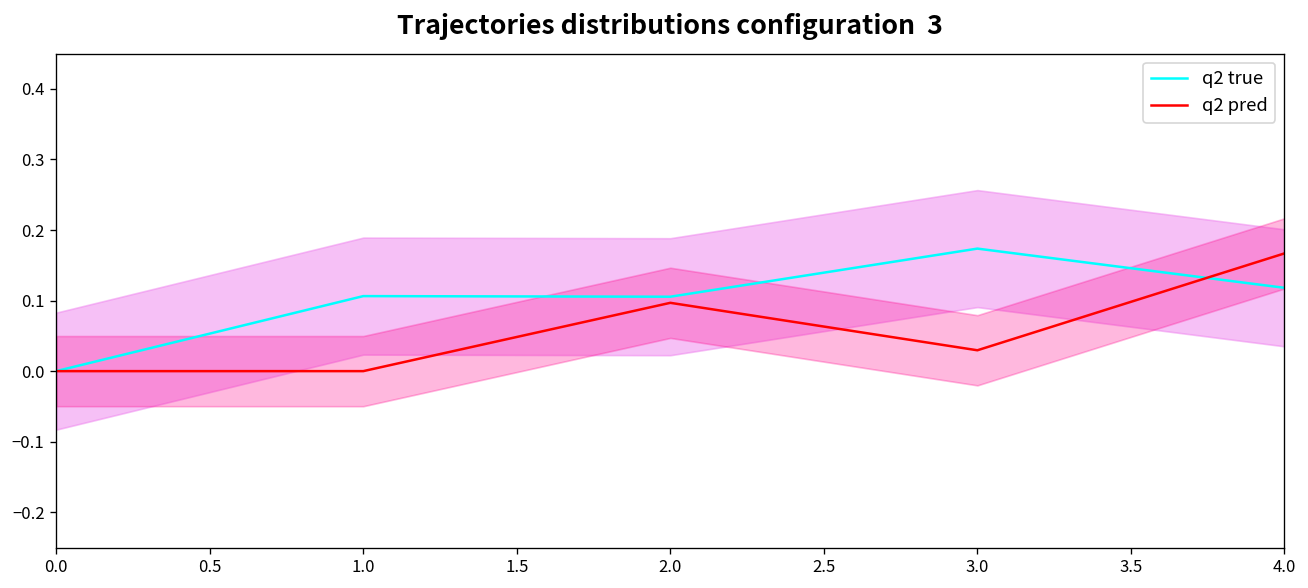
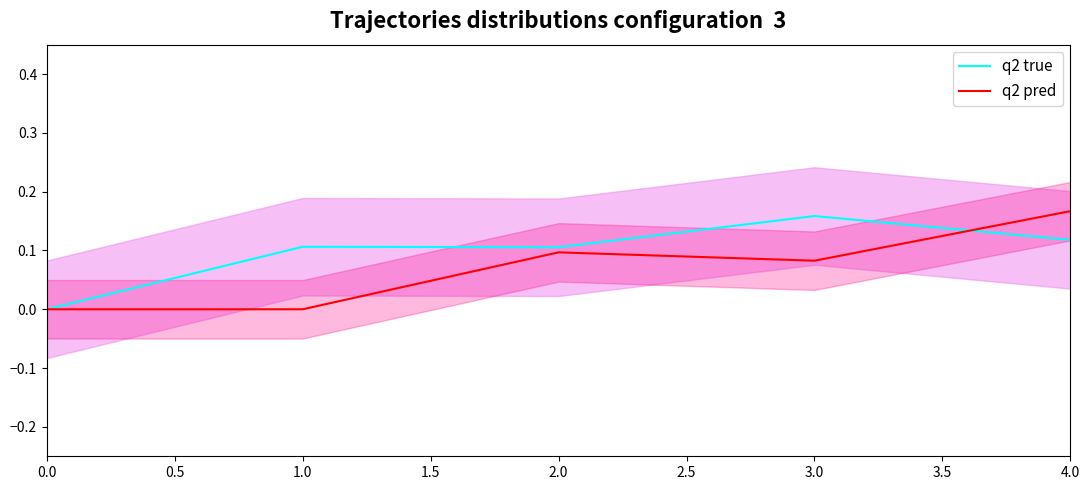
q2 true, 3.0: 0.17 -> 0.16
q2 pred, 3.0: 0.03 -> 0.08
